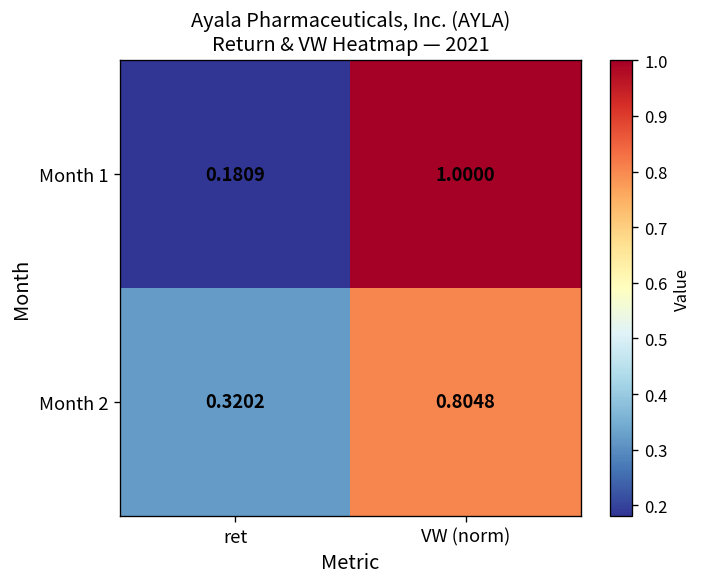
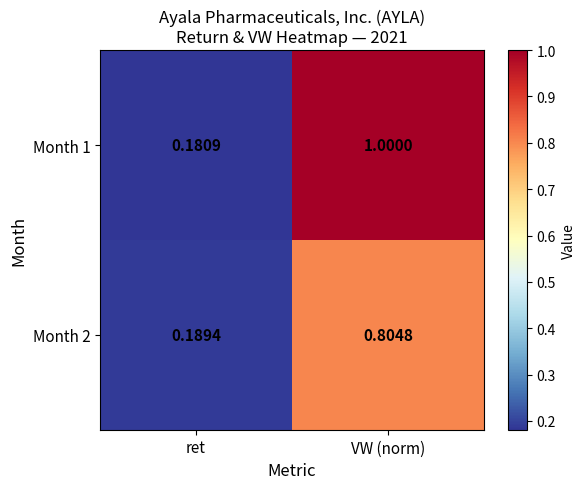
Month 2, ret: 0.3202 -> 0.1894
